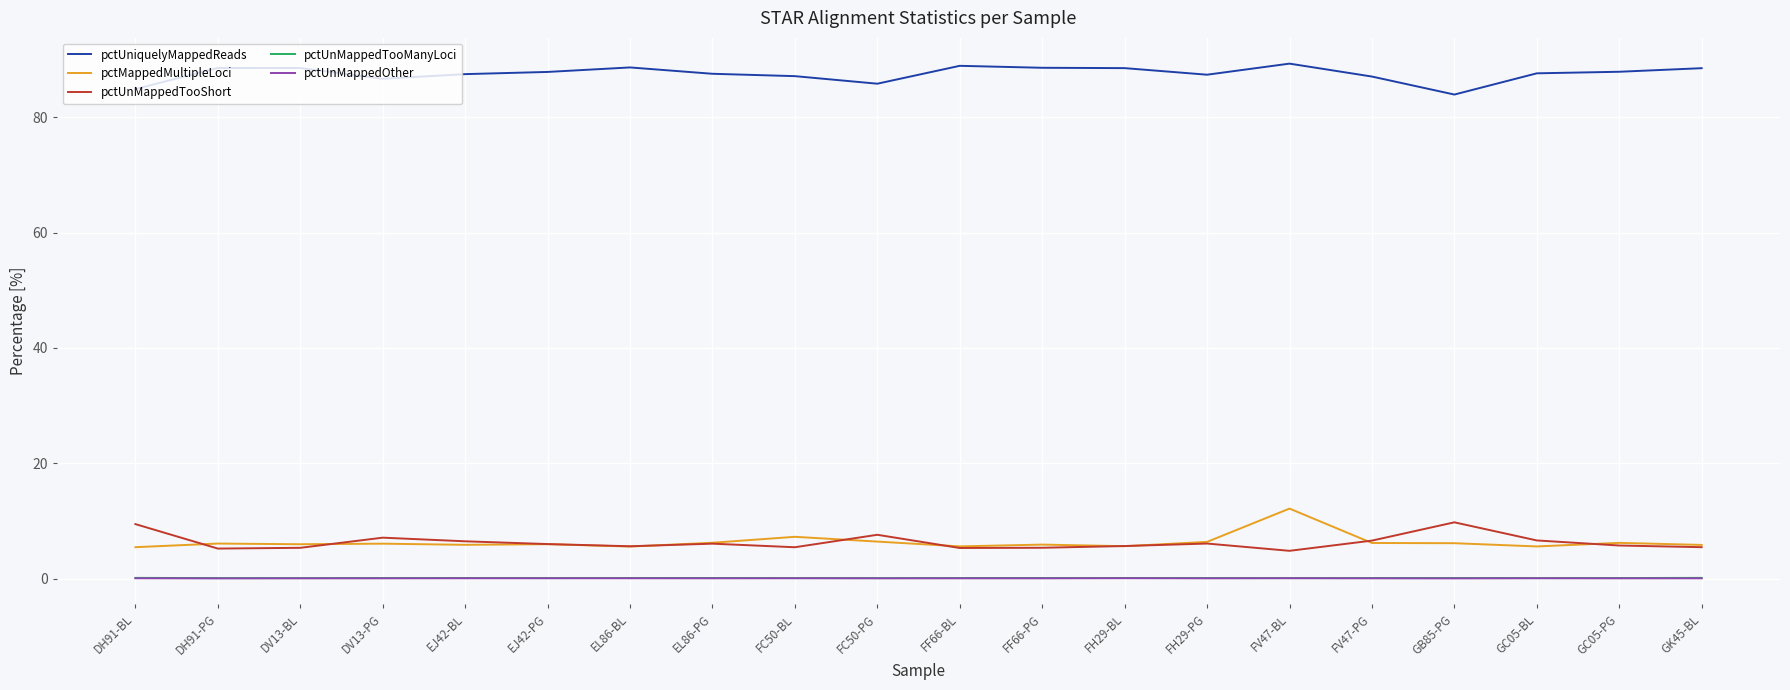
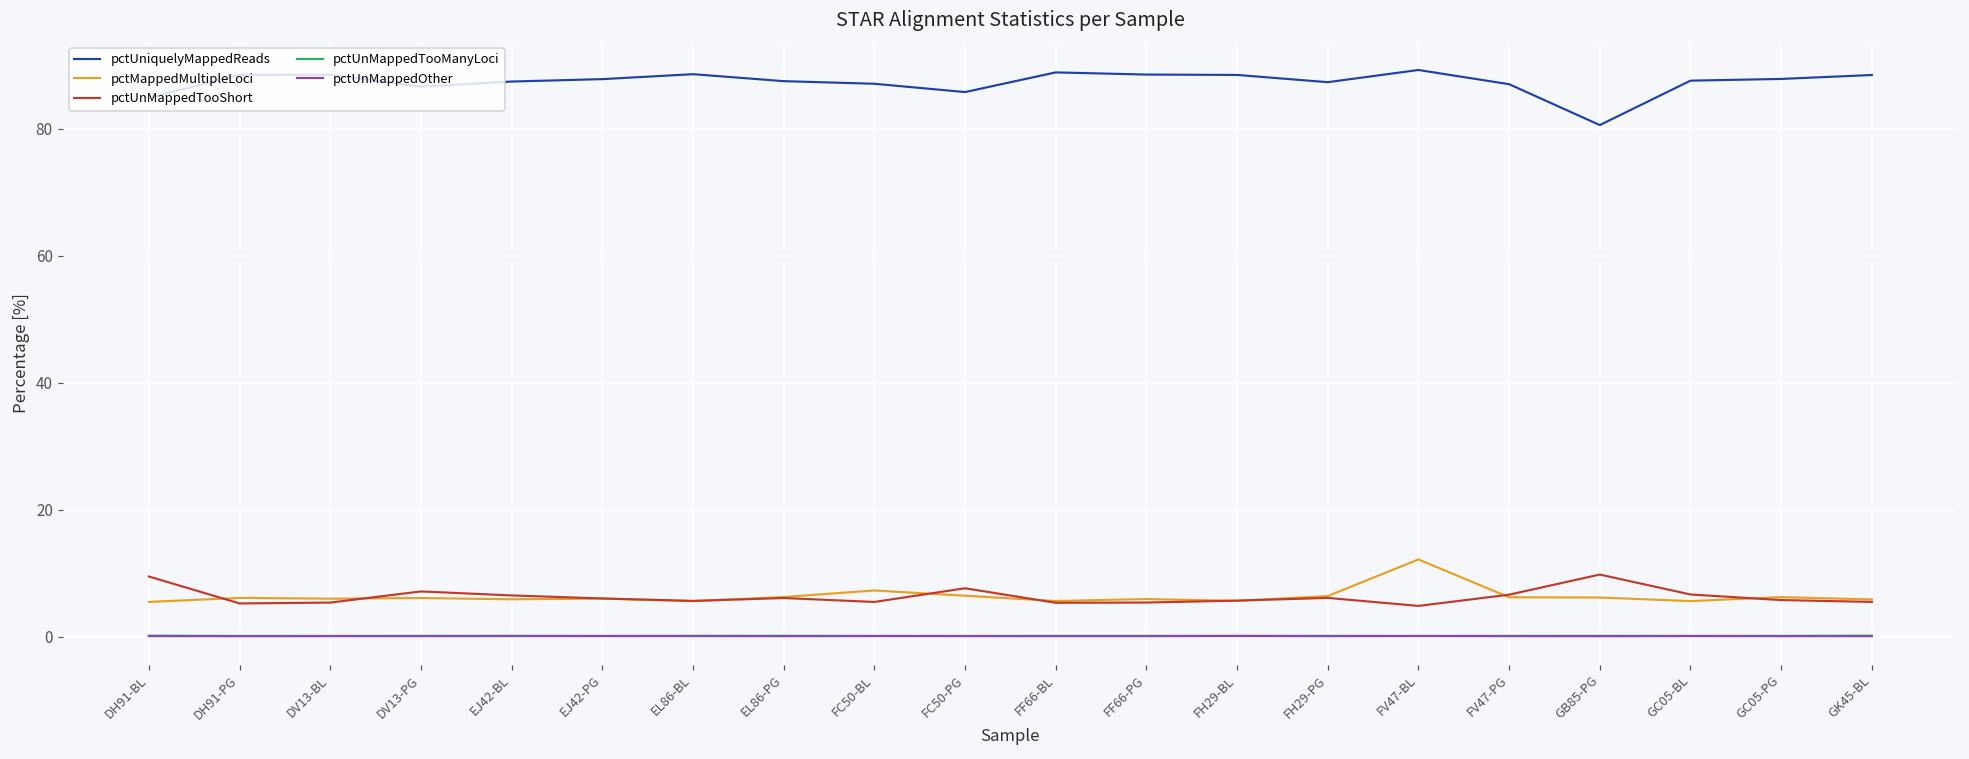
pctUniquelyMappedReads, GB85-PG: 84 -> 81
